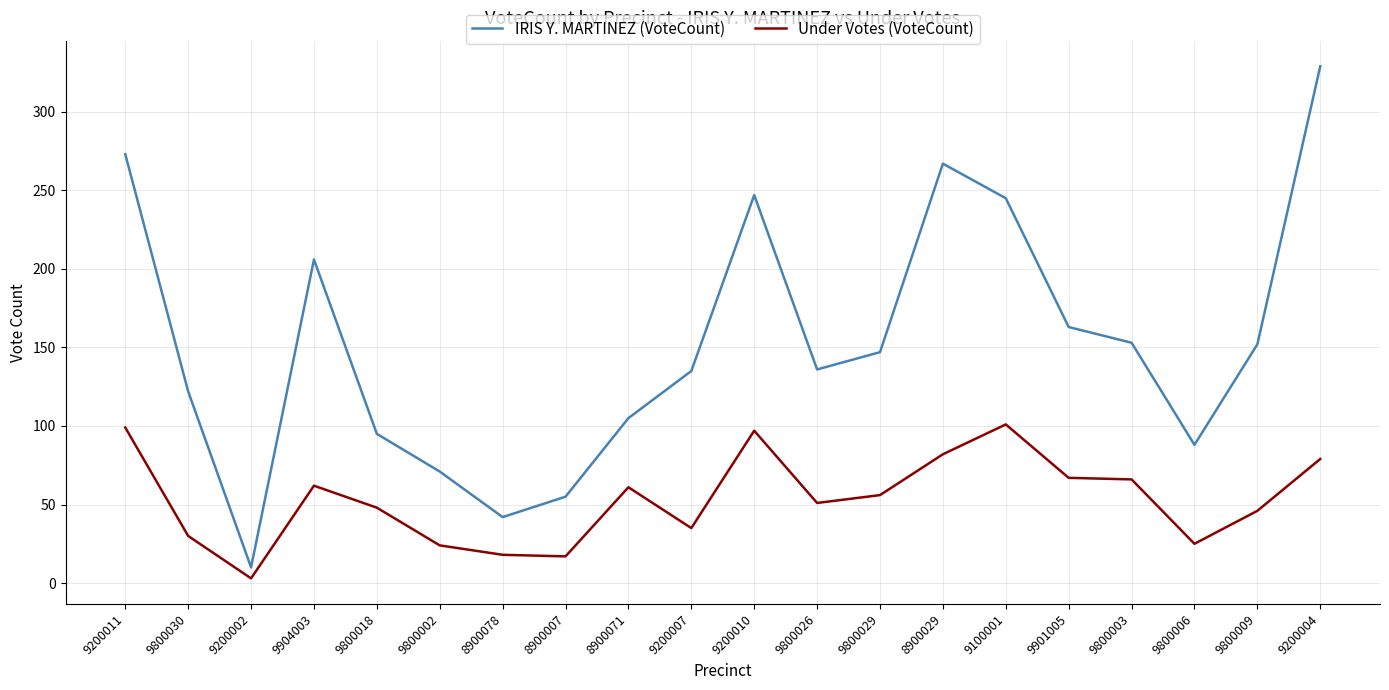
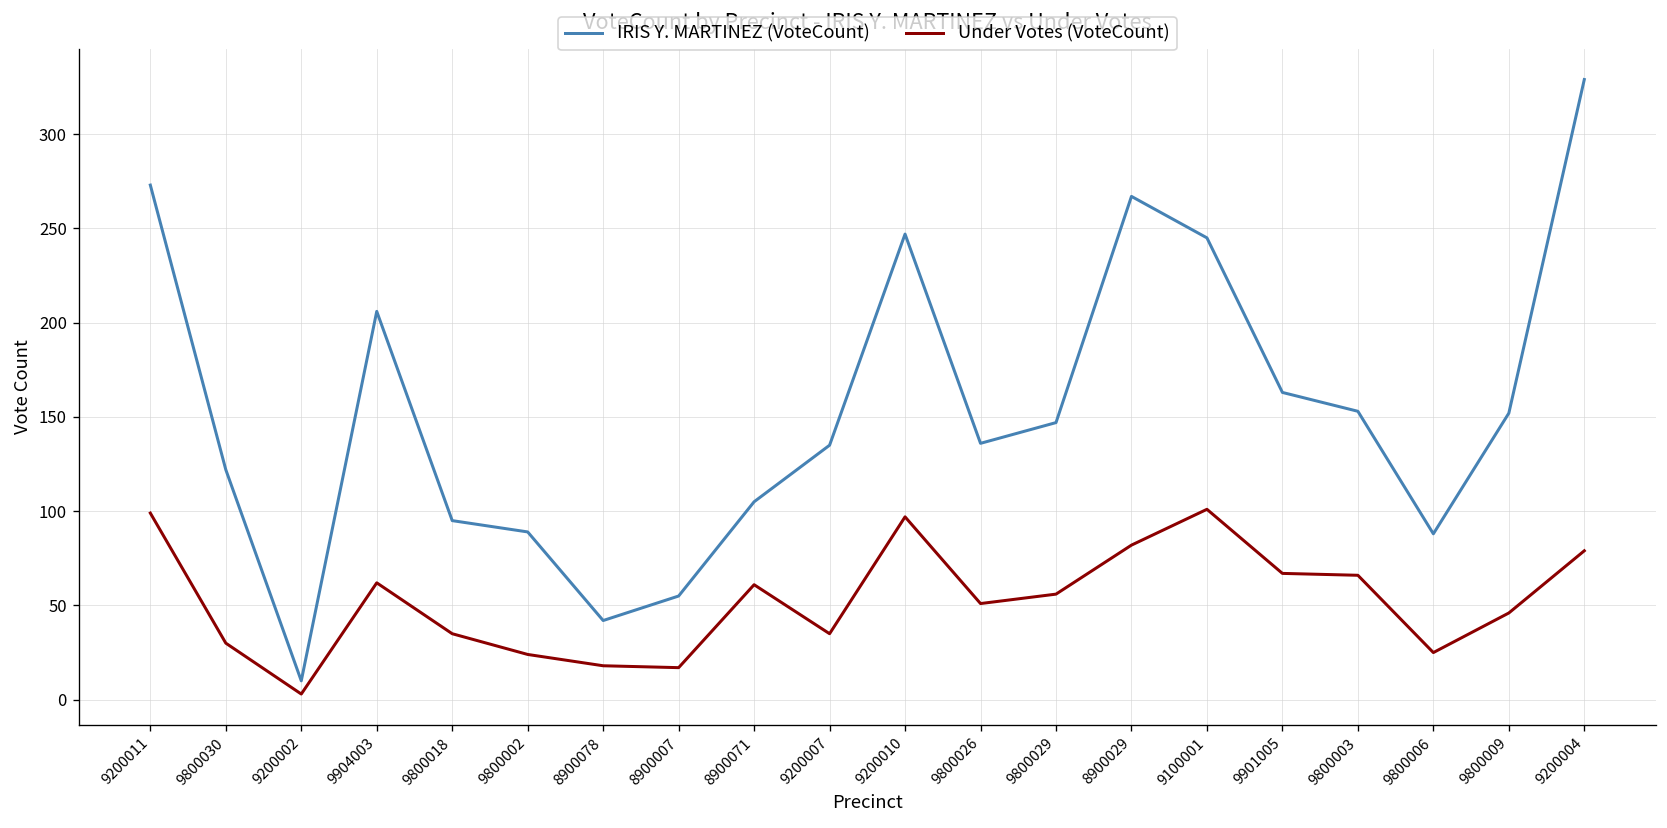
Under Votes (VoteCount), 9800018: 48 -> 35
IRIS Y. MARTINEZ (VoteCount), 9800002: 71 -> 89
